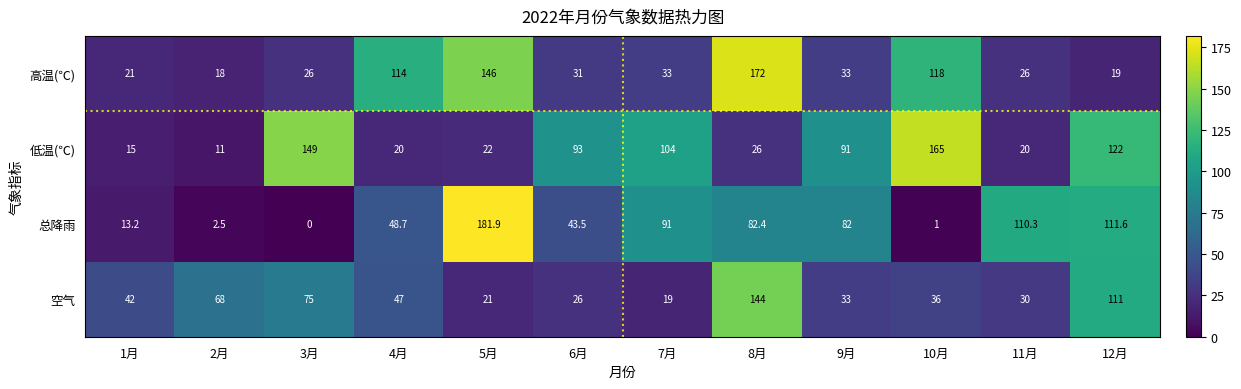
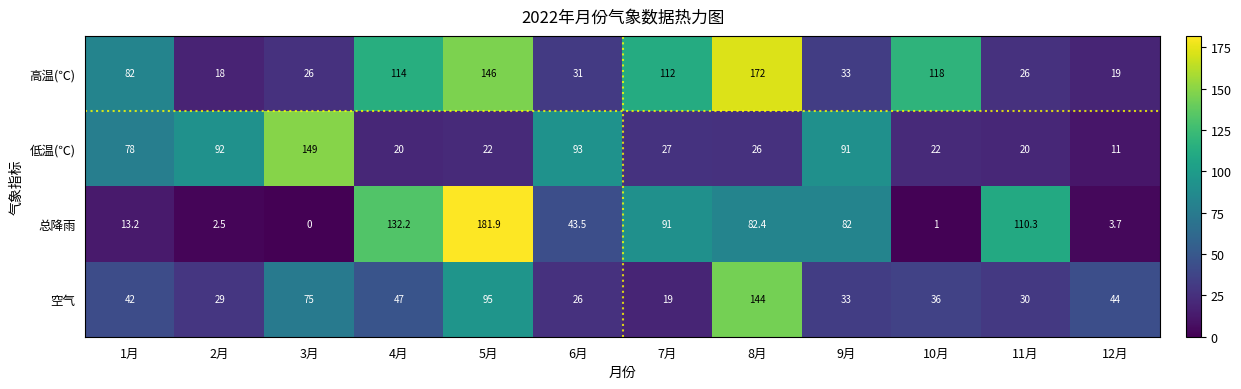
高温(℃), 1月: 21 -> 82
高温(℃), 7月: 33 -> 112
低温(℃), 1月: 15 -> 78
低温(℃), 2月: 11 -> 92
低温(℃), 7月: 104 -> 27
低温(℃), 10月: 165 -> 22
低温(℃), 12月: 122 -> 11
总降雨, 4月: 48.7 -> 132.2
总降雨, 12月: 111.6 -> 3.7
空气, 2月: 68 -> 29
空气, 5月: 21 -> 95
空气, 12月: 111 -> 44
